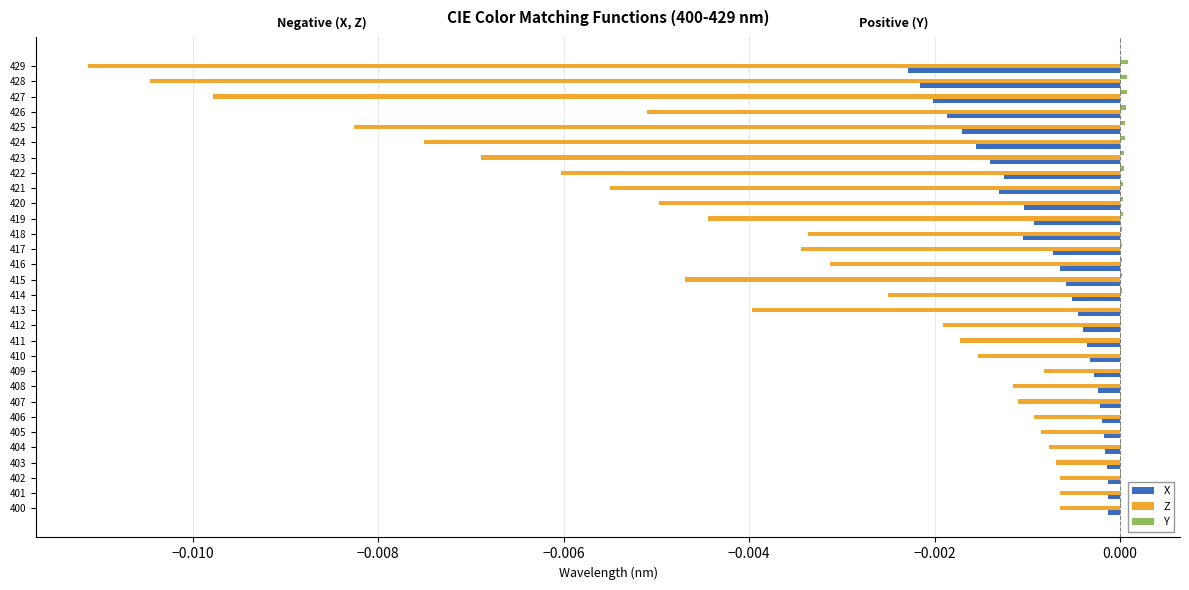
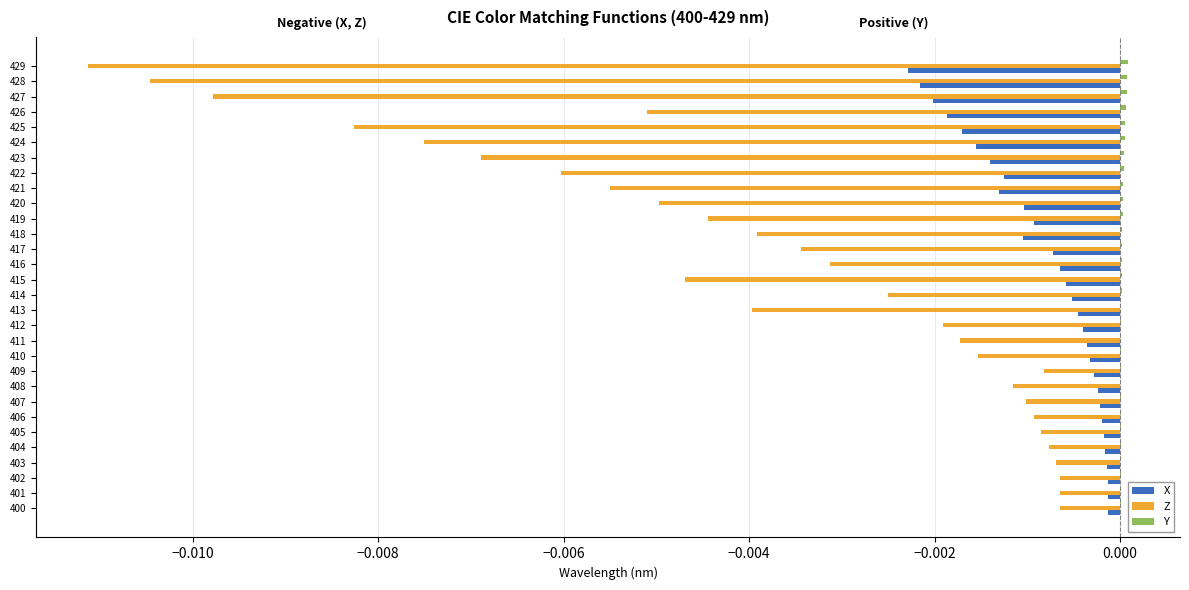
Z, 418: -0.0034 -> -0.0039
Z, 407: -0.0011 -> -0.0010
